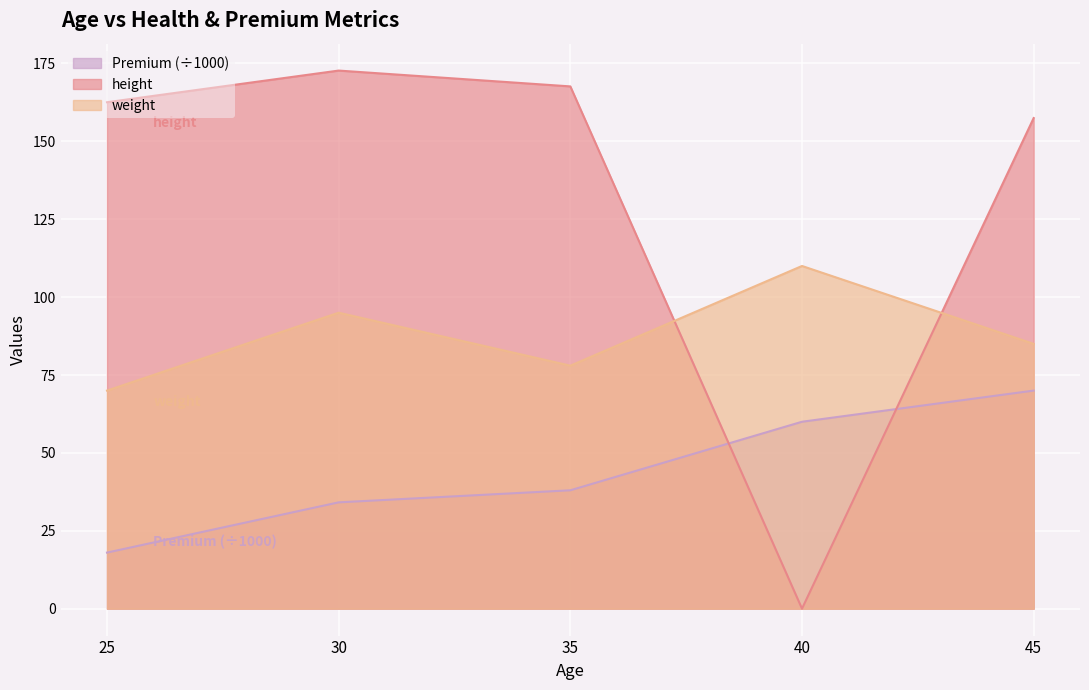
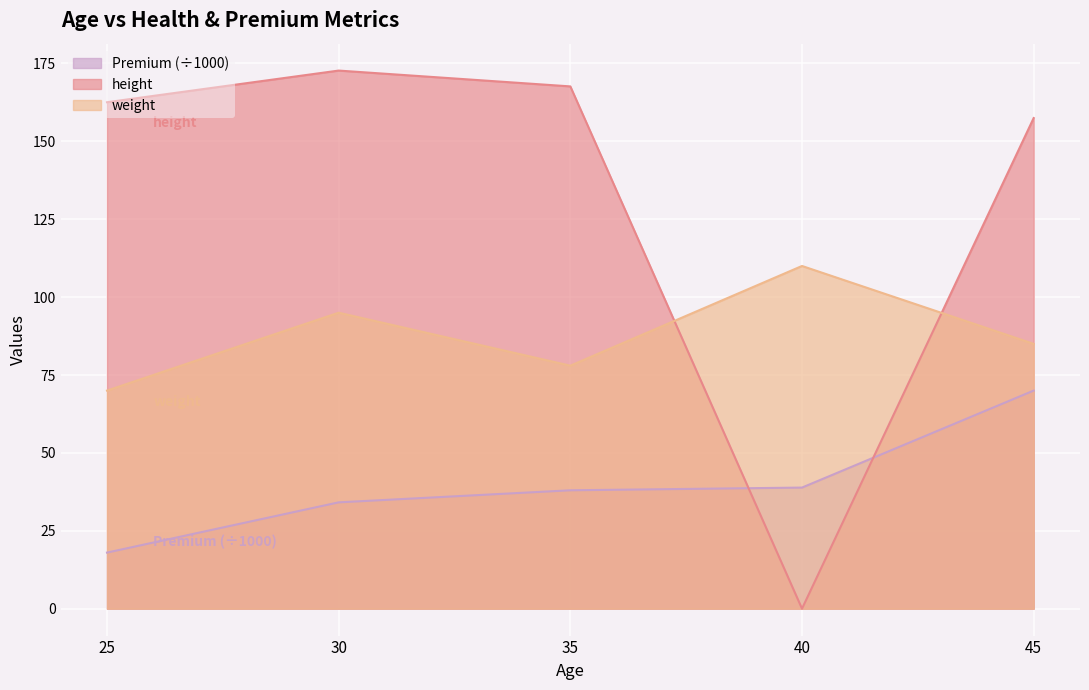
Premium (÷1000), 40: 60 -> 39
